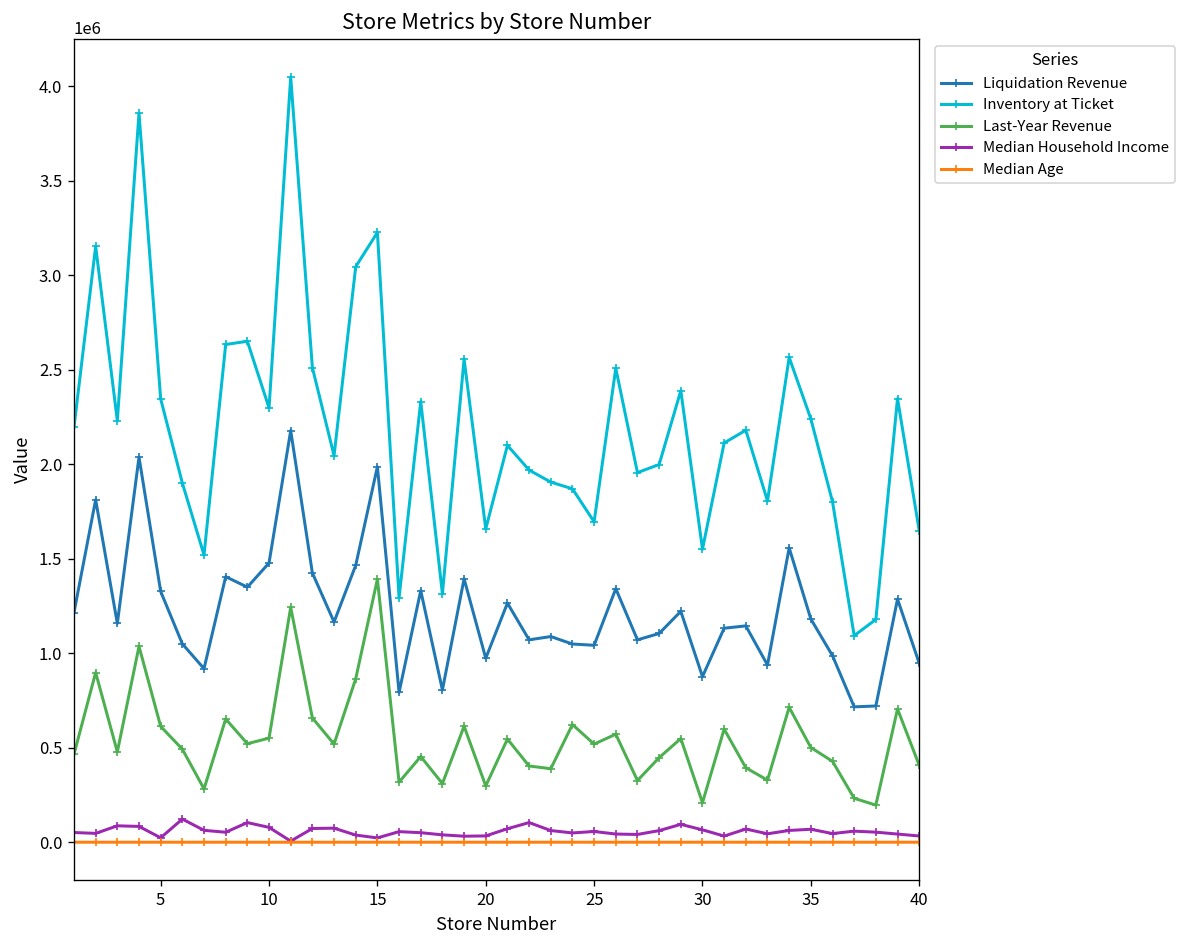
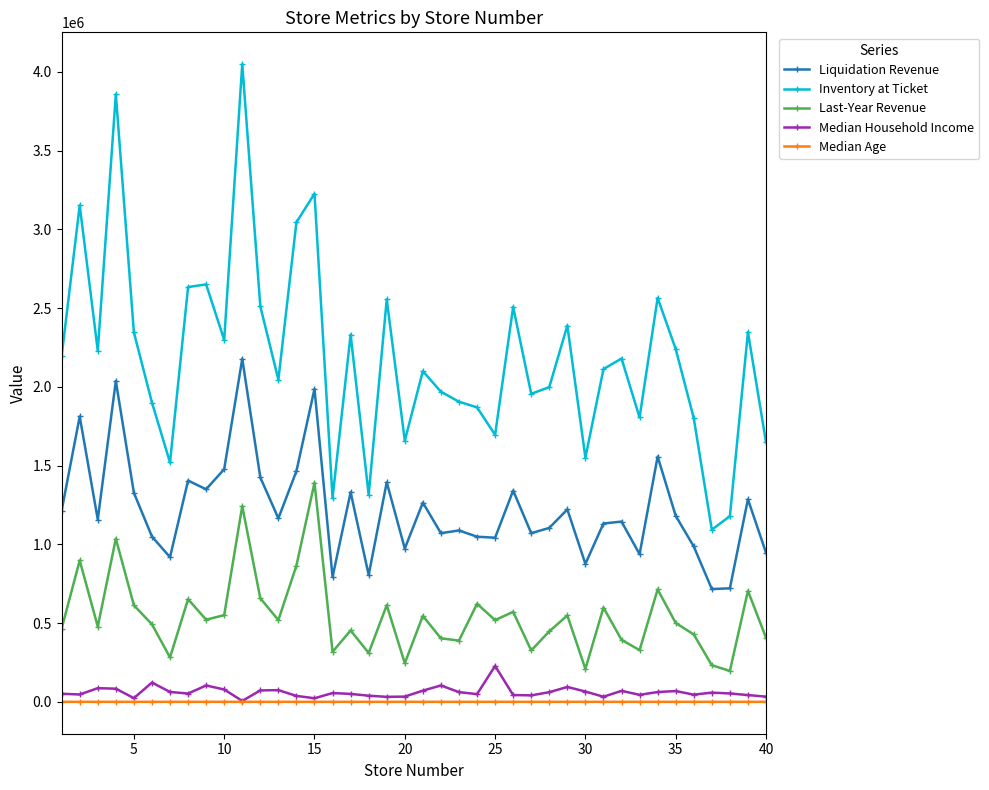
Last-Year Revenue, 20: 300000 -> 250000
Median Household Income, 25: 60000 -> 230000
